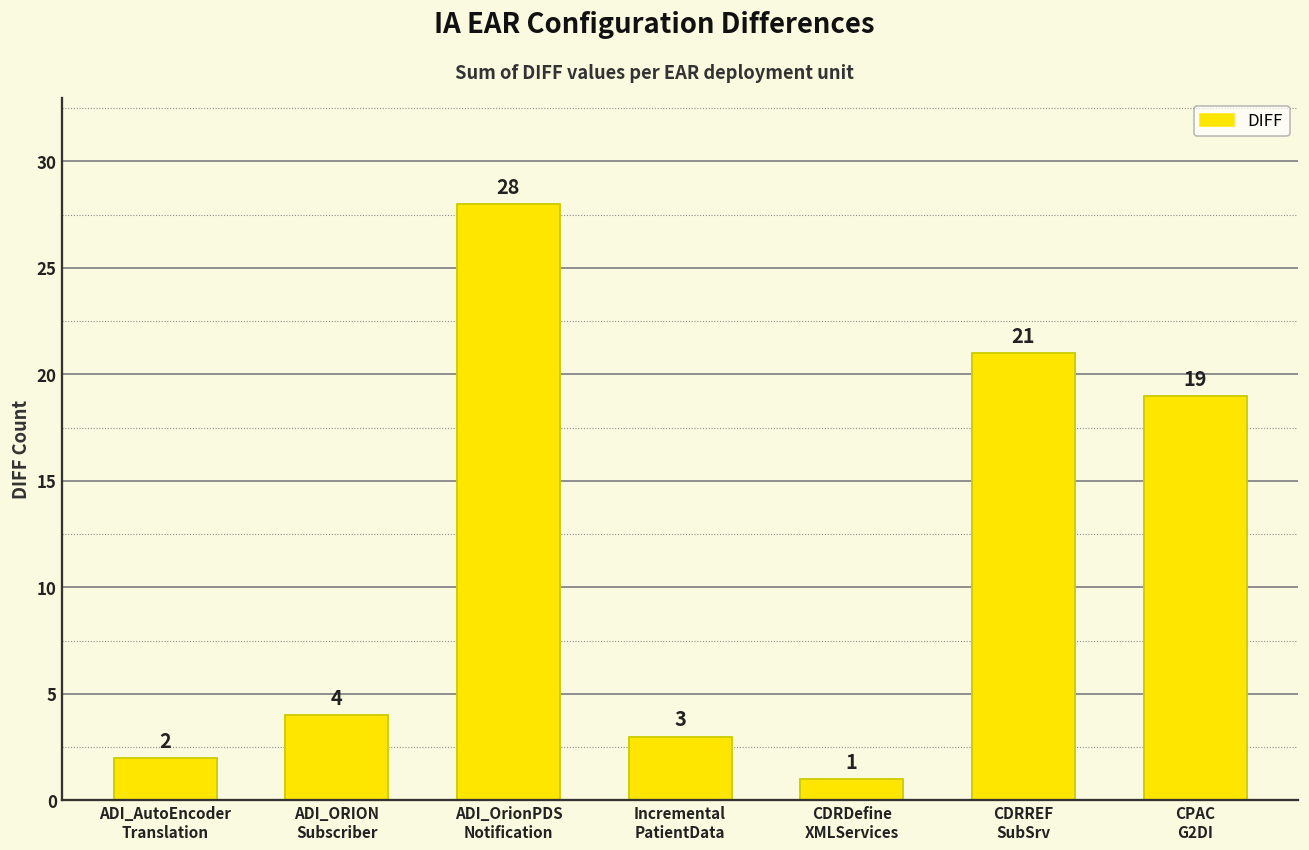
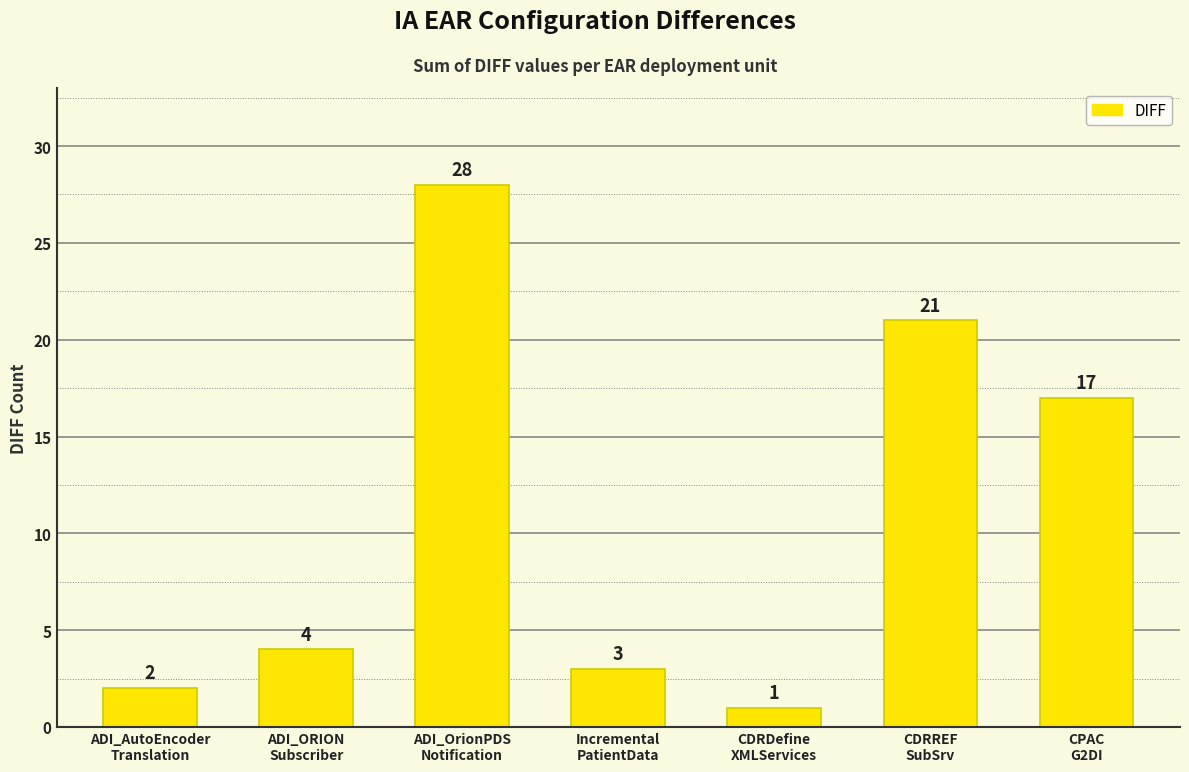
CPAC G2DI: 19 -> 17
